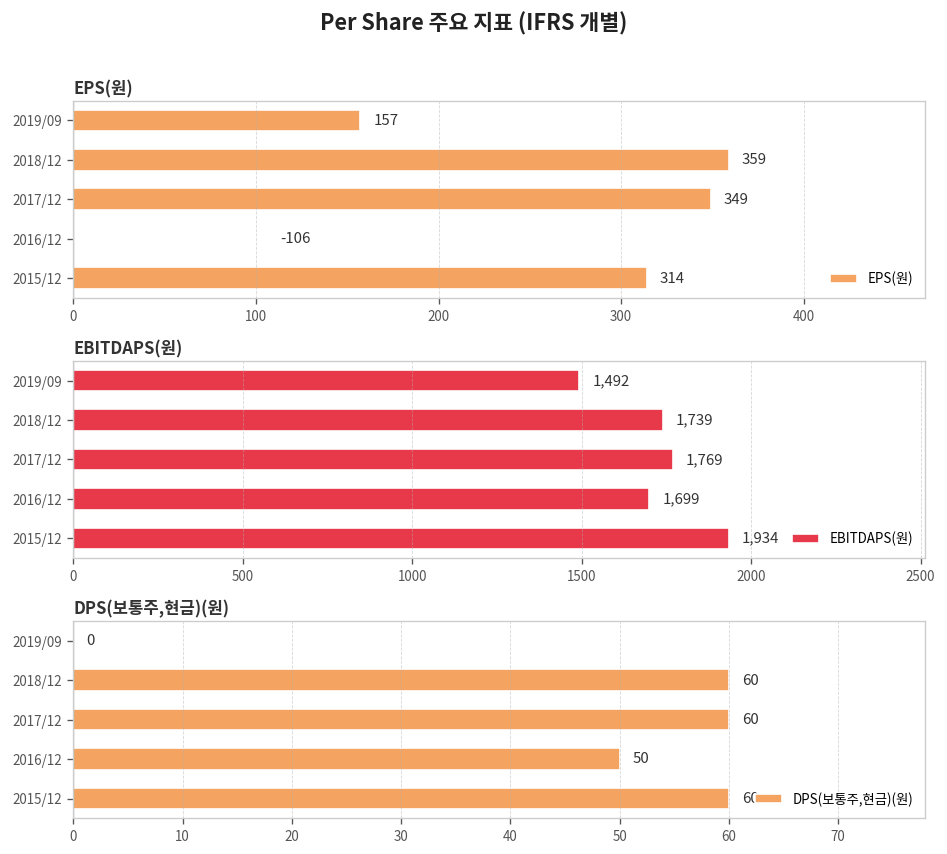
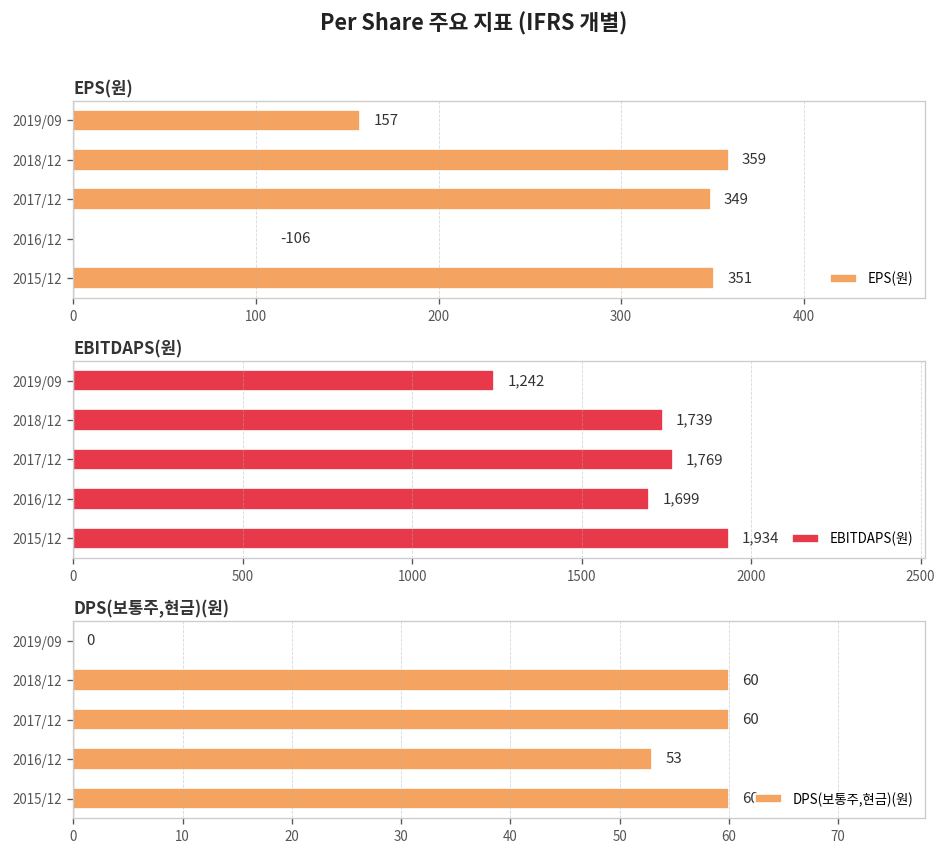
EPS(원), 2015/12: 314 -> 351
EBITDAPS(원), 2019/09: 1,492 -> 1,242
DPS(보통주,현금)(원), 2016/12: 50 -> 53
